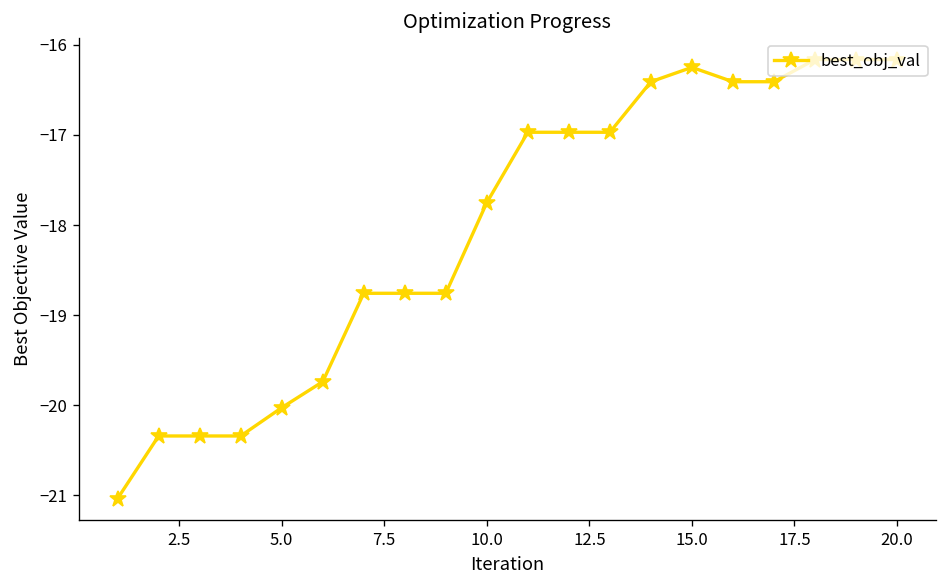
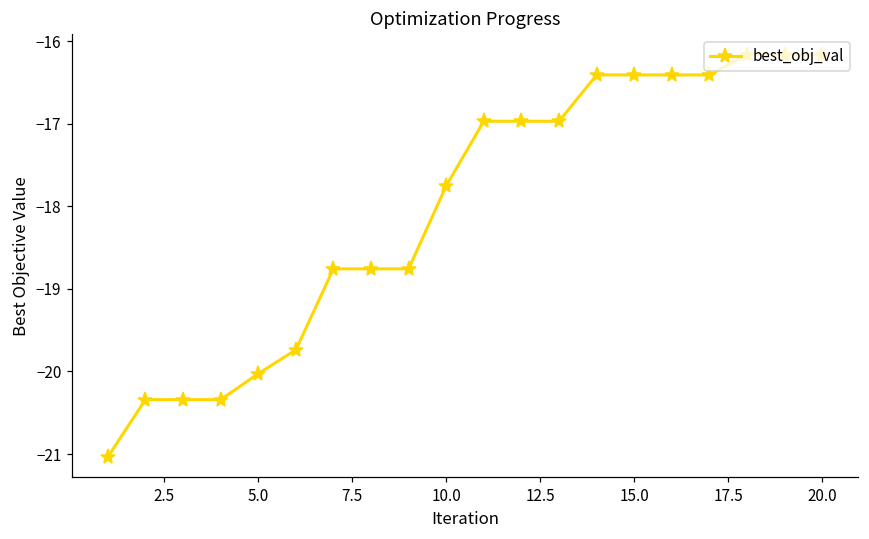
15.0: -16.2 -> -16.4
